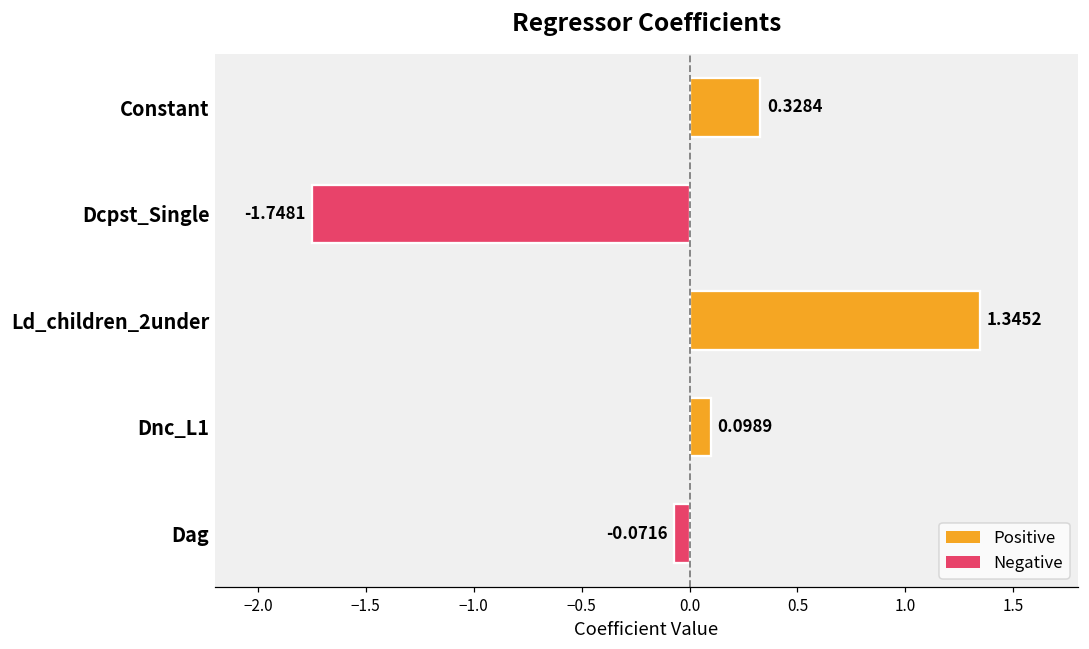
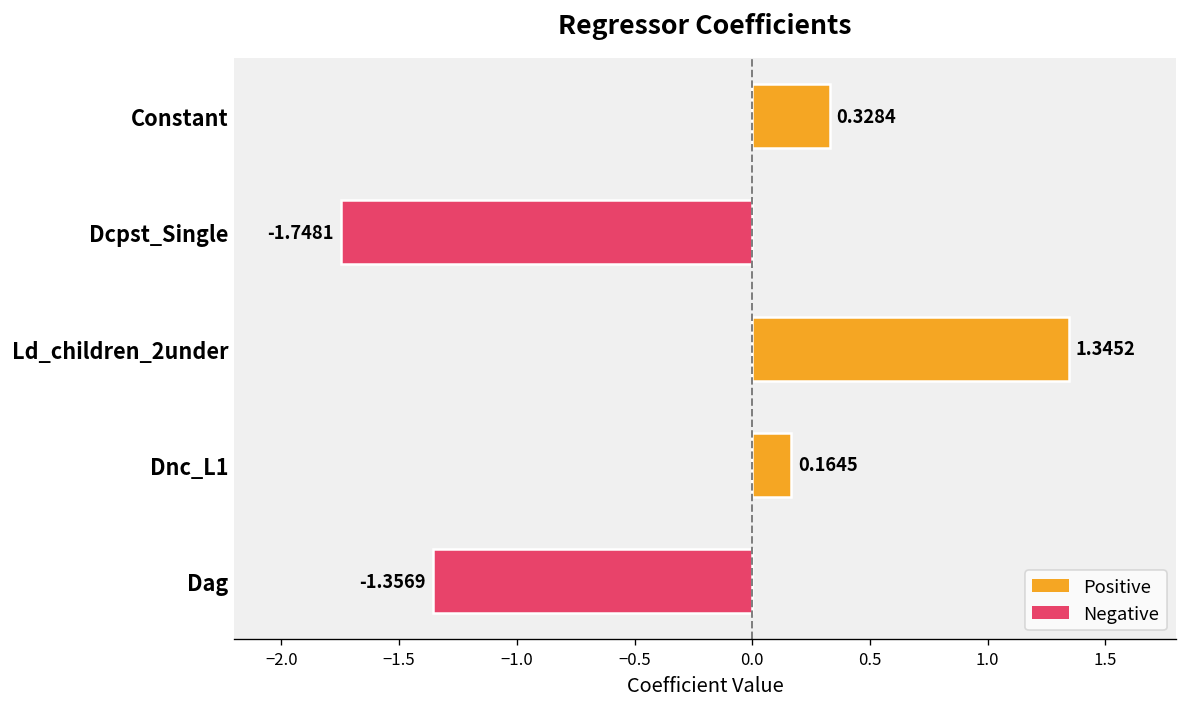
Dnc_L1: 0.0989 -> 0.1645
Dag: -0.0716 -> -1.3569
